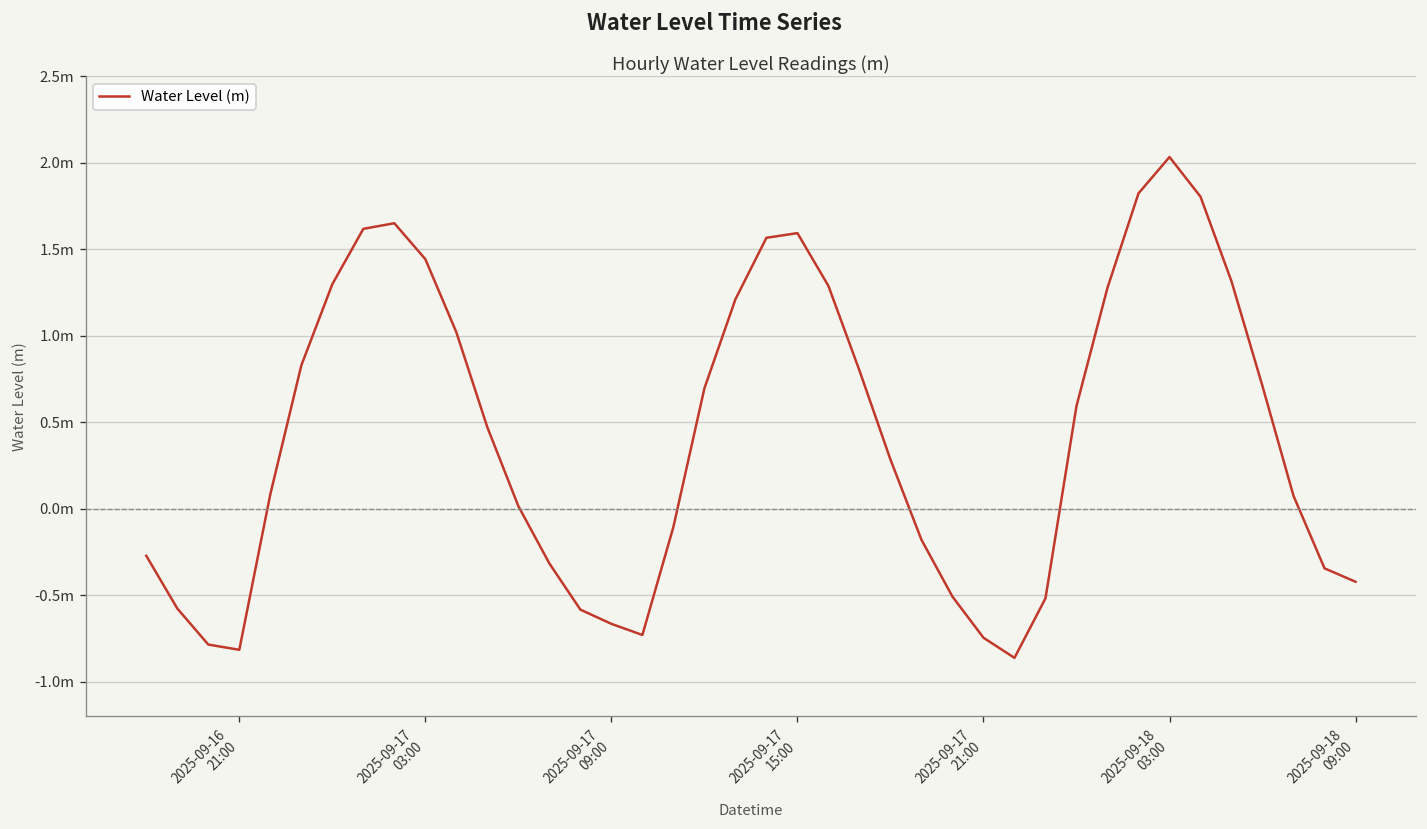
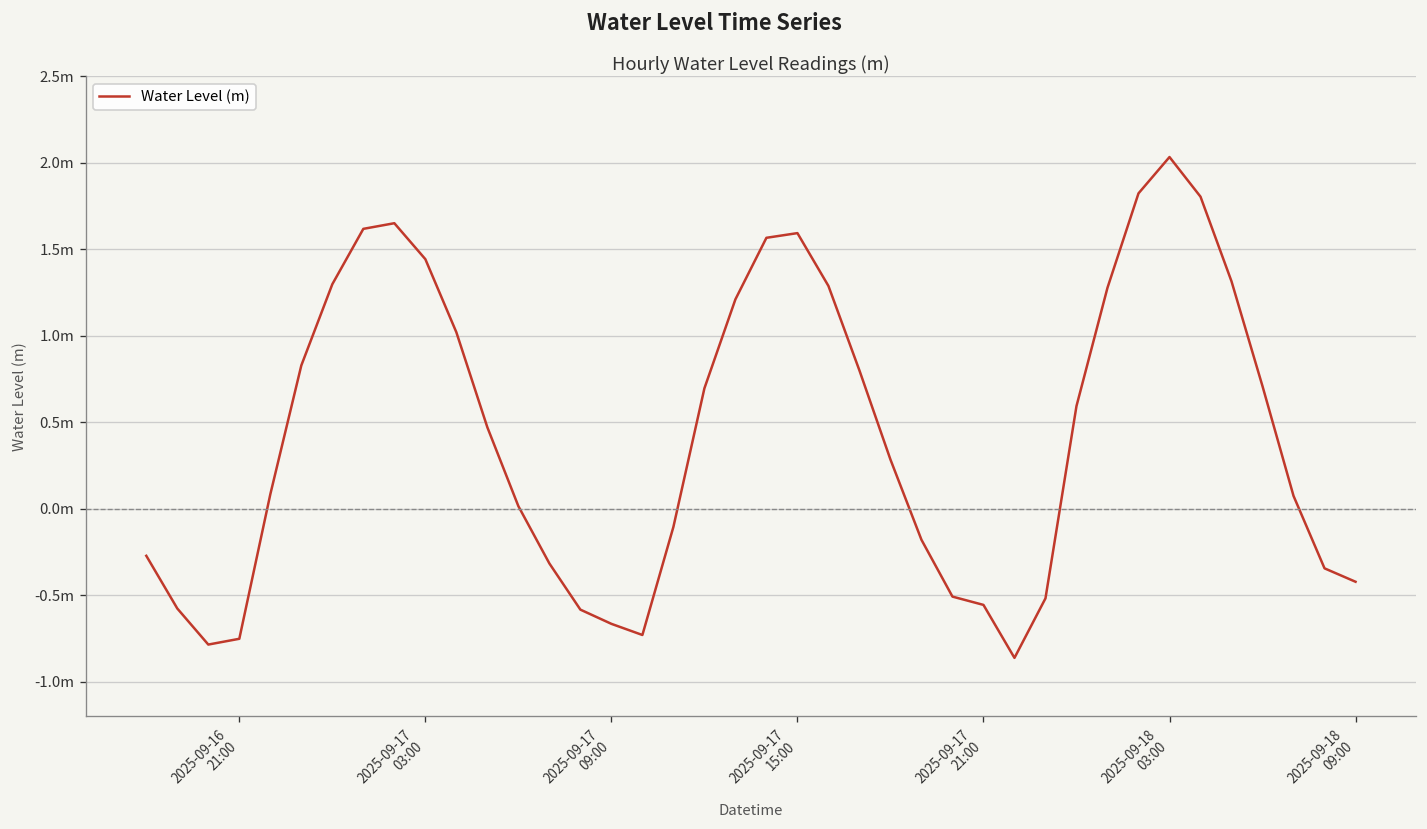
2025-09-16 21:00: -0.82m -> -0.75m
2025-09-17 21:00: -0.75m -> -0.56m
